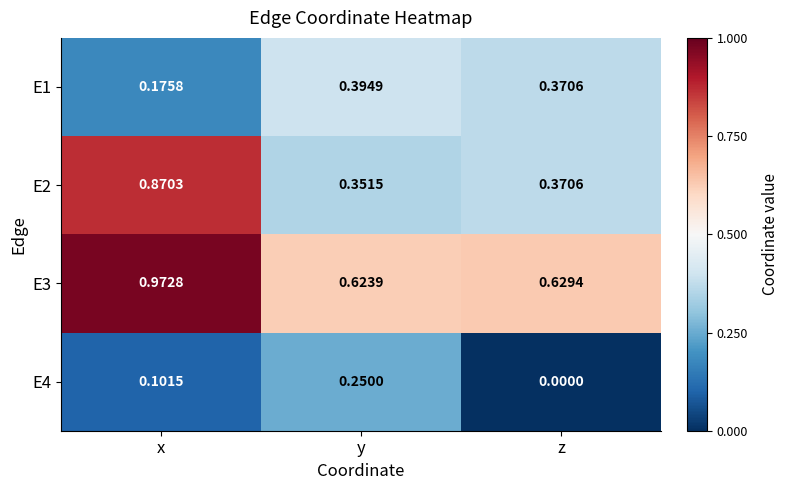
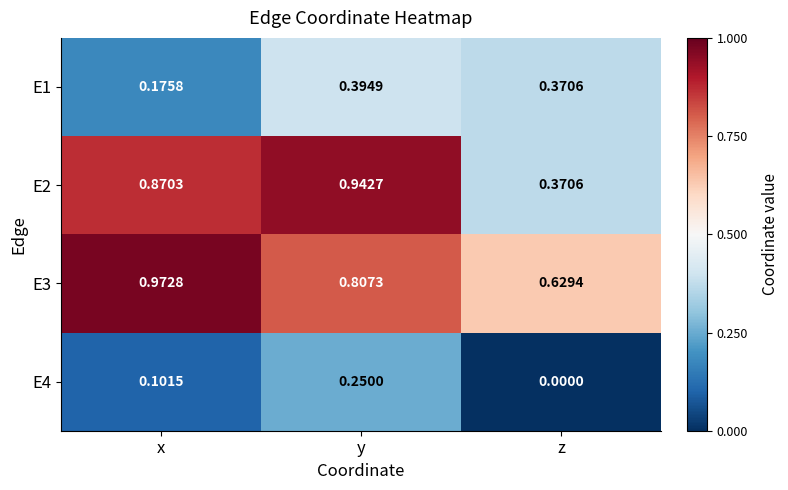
E2, y: 0.3515 -> 0.9427
E3, y: 0.6239 -> 0.8073
